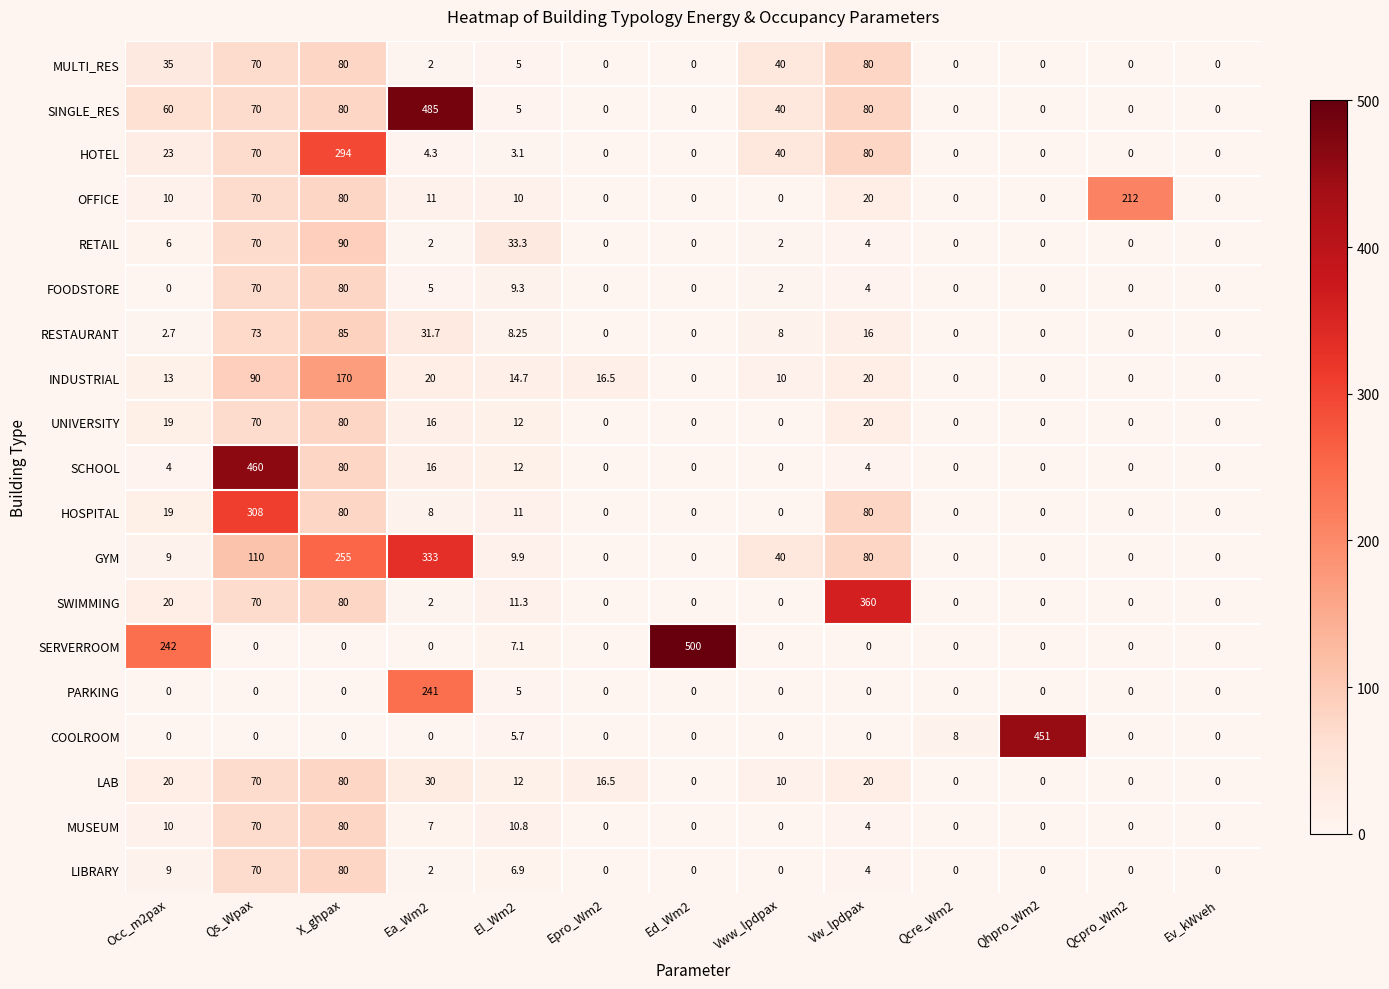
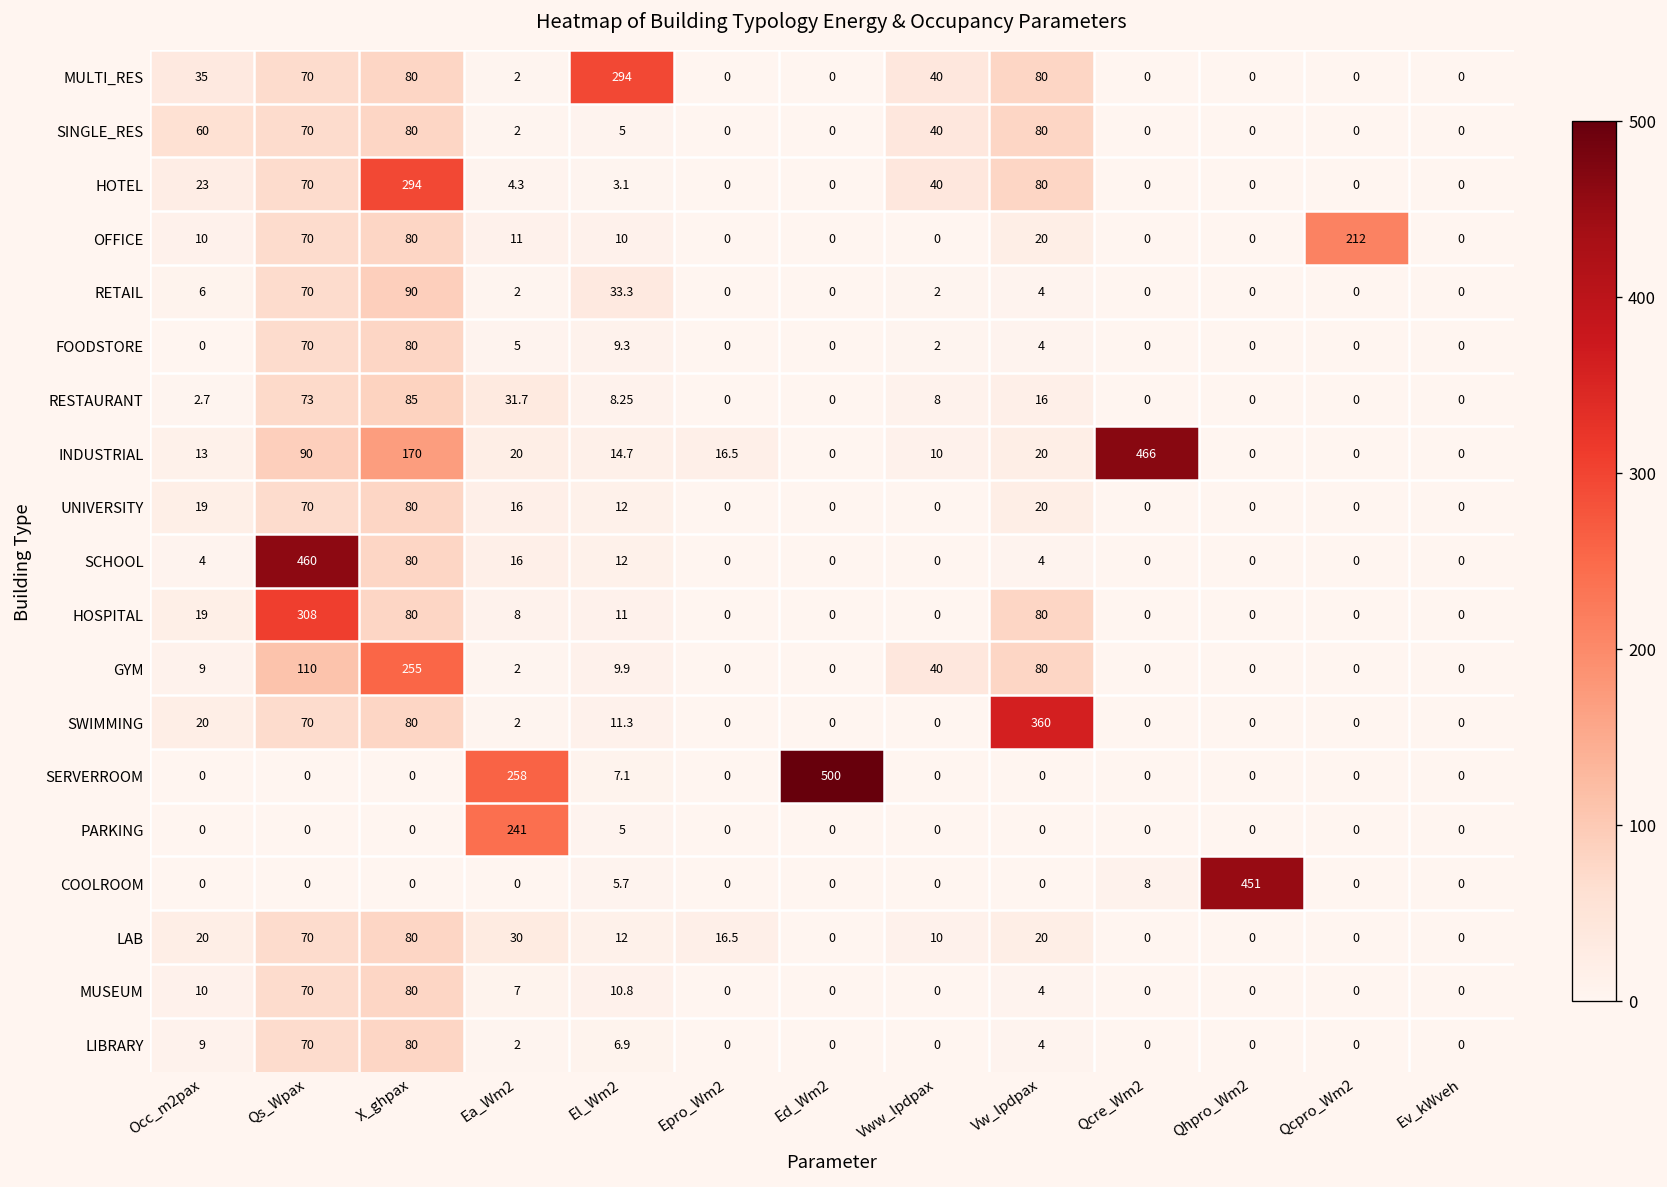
MULTI_RES, El_Wm2: 5 -> 294
SINGLE_RES, Ea_Wm2: 485 -> 2
INDUSTRIAL, Qcre_Wm2: 0 -> 466
GYM, Ea_Wm2: 333 -> 2
SERVERROOM, Occ_m2pax: 242 -> 0
SERVERROOM, Ea_Wm2: 0 -> 258
